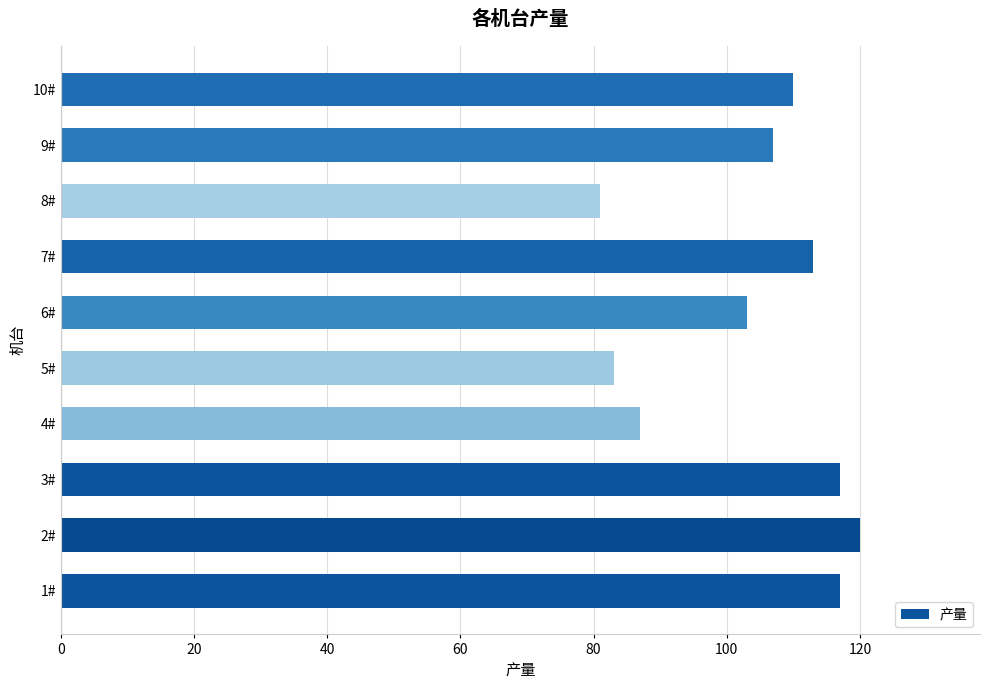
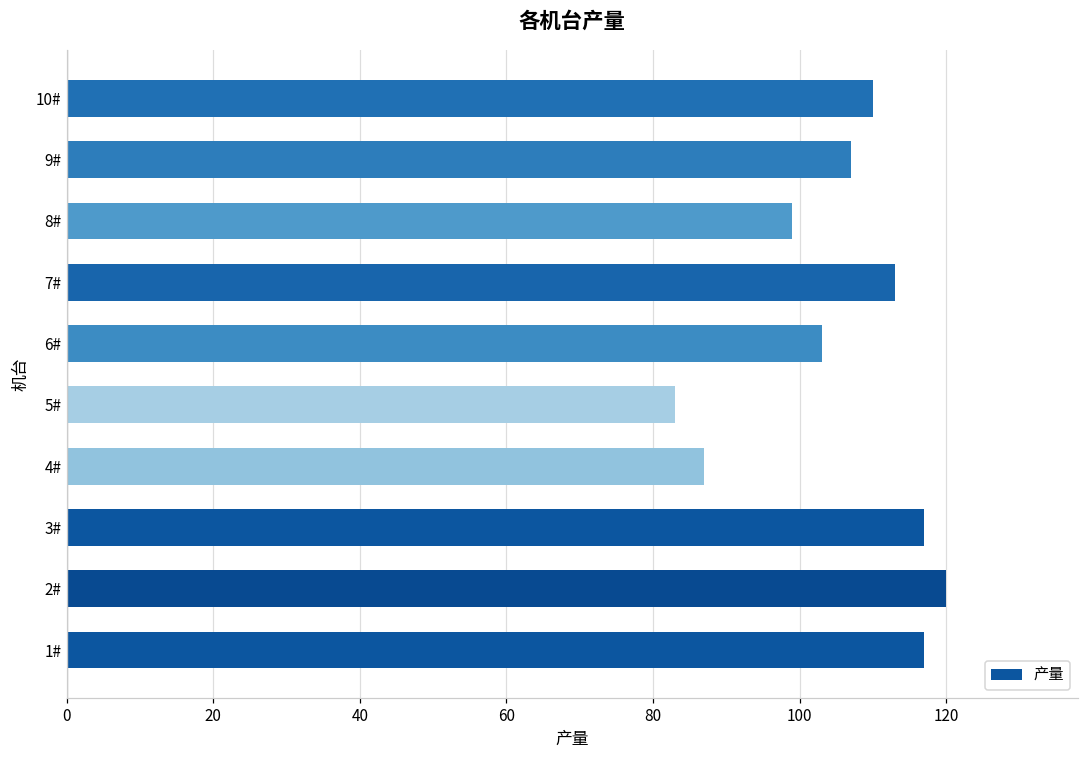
8#: 81 -> 99
